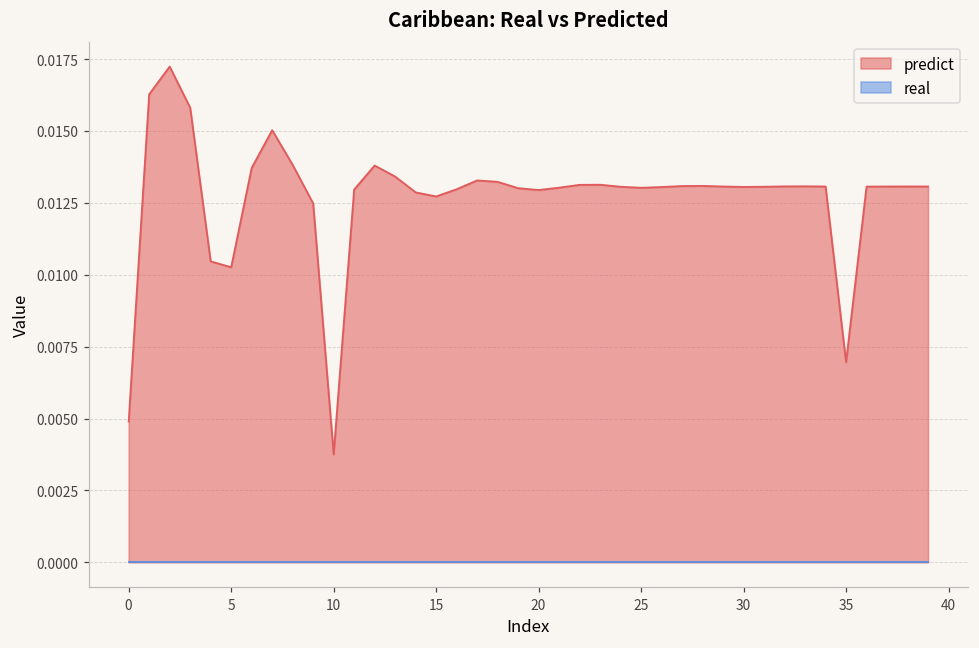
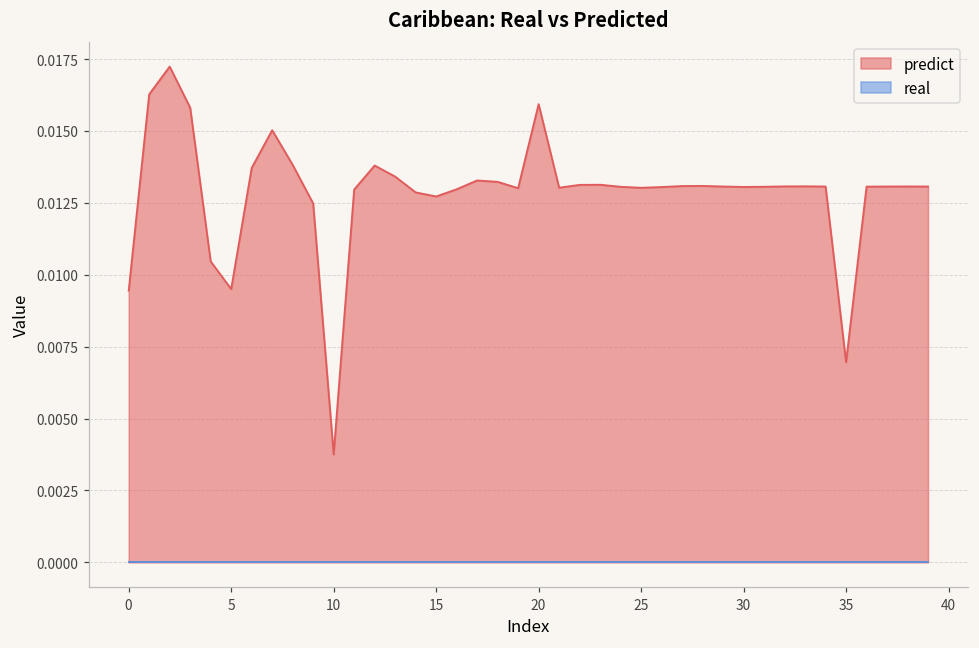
predict, 0: 0.0049 -> 0.0094
predict, 5: 0.0103 -> 0.0095
predict, 20: 0.0129 -> 0.0159
